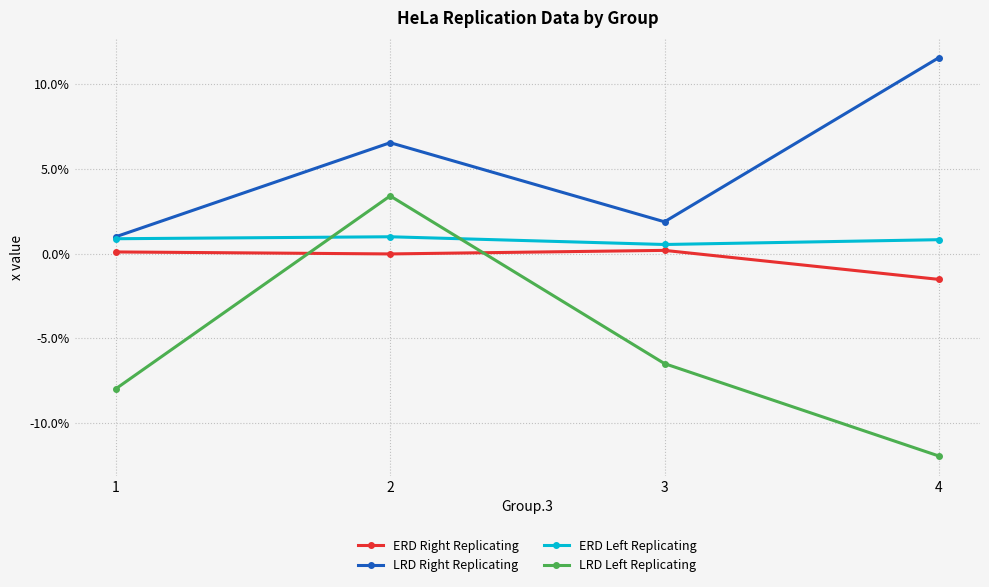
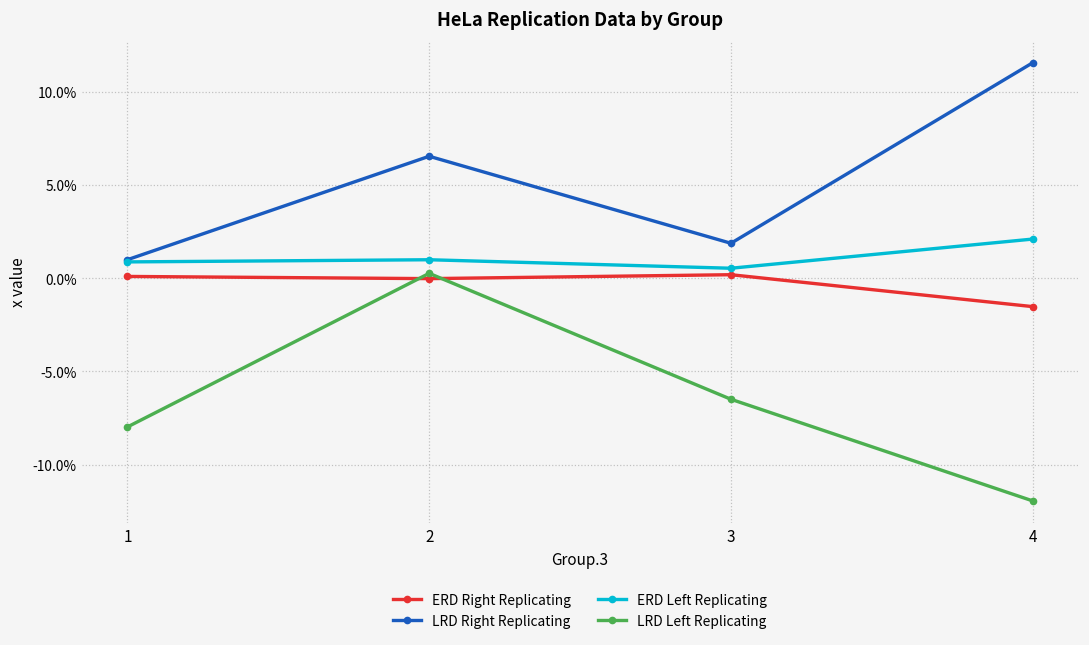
LRD Left Replicating, 2: 3.4% -> 0.3%
ERD Left Replicating, 4: 0.8% -> 2.1%
